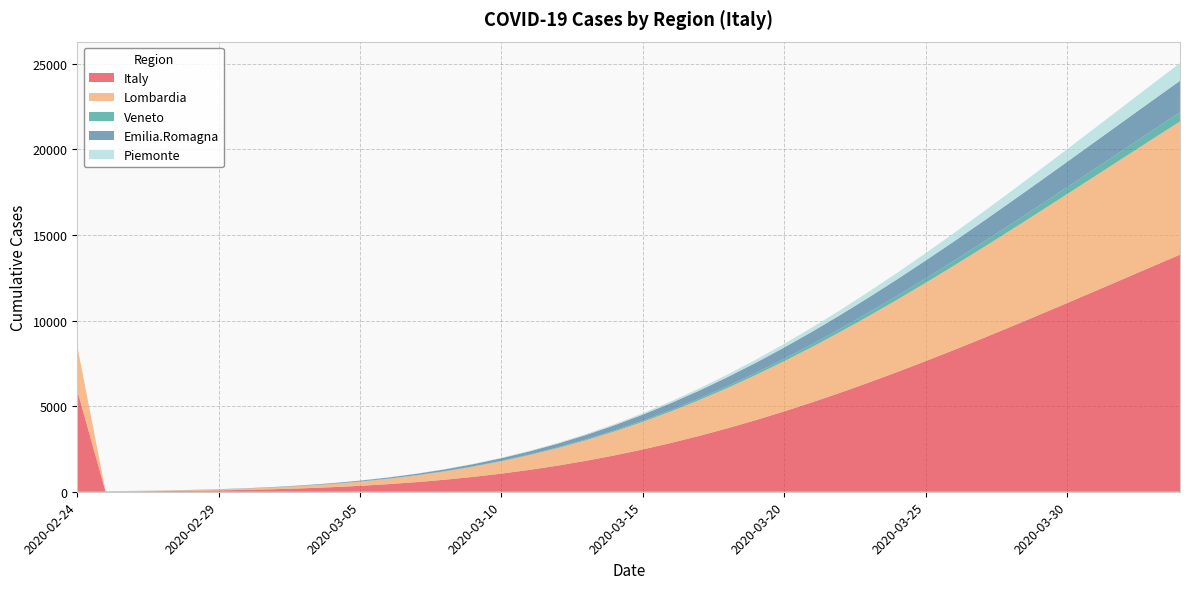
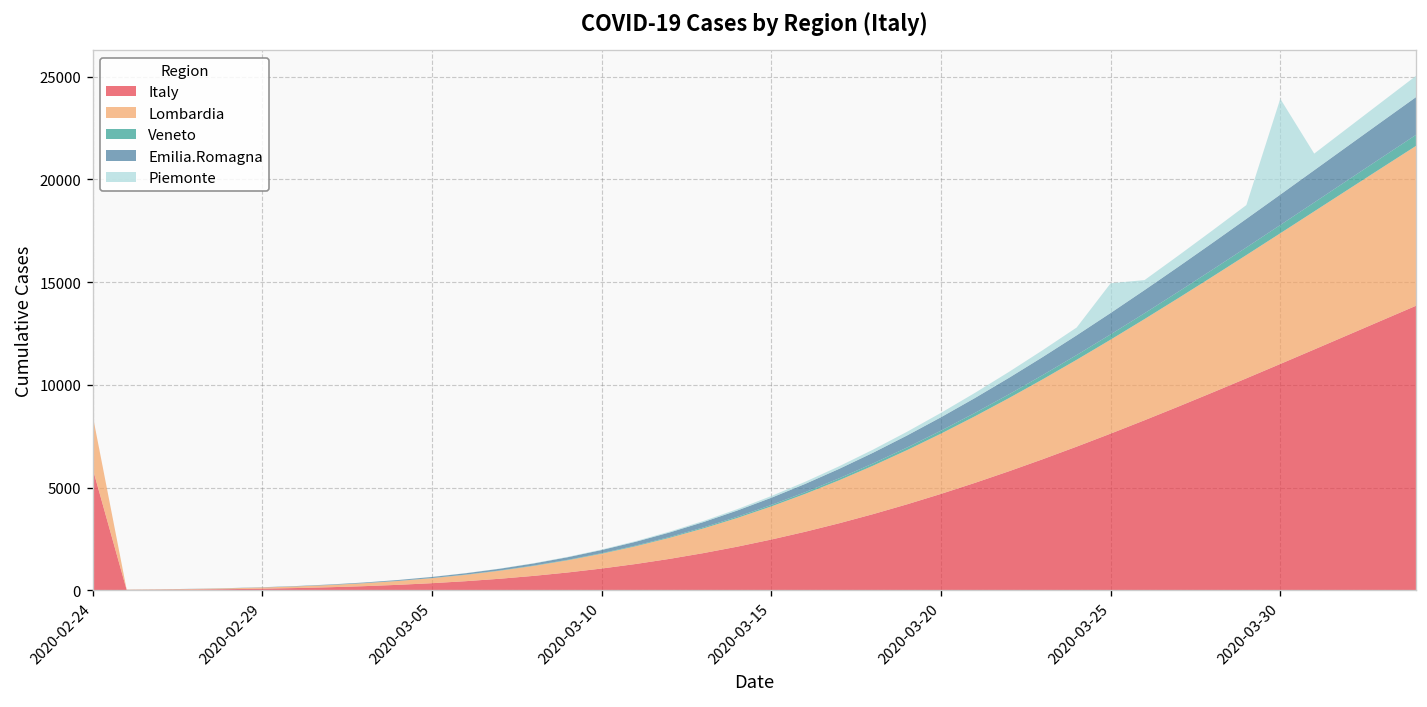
Piemonte, 2020-03-25: 400 -> 1400
Piemonte, 2020-03-30: 700 -> 4700
